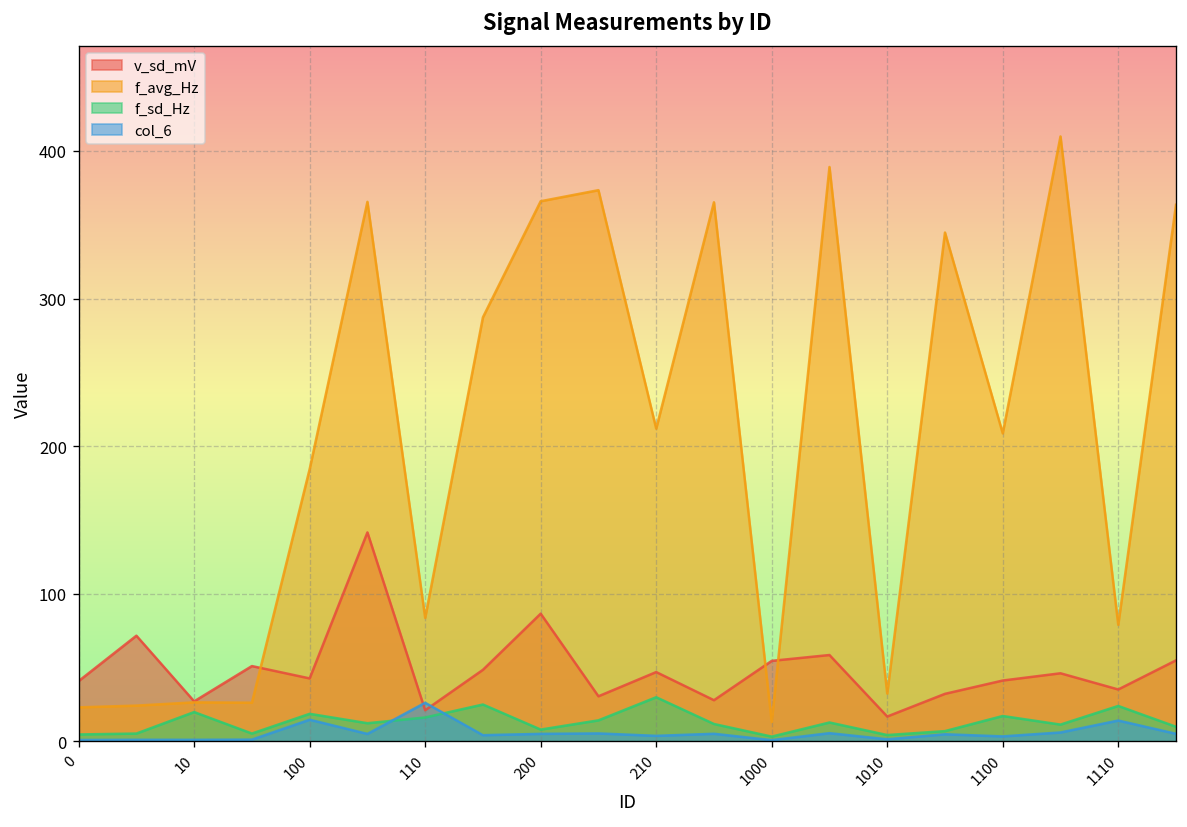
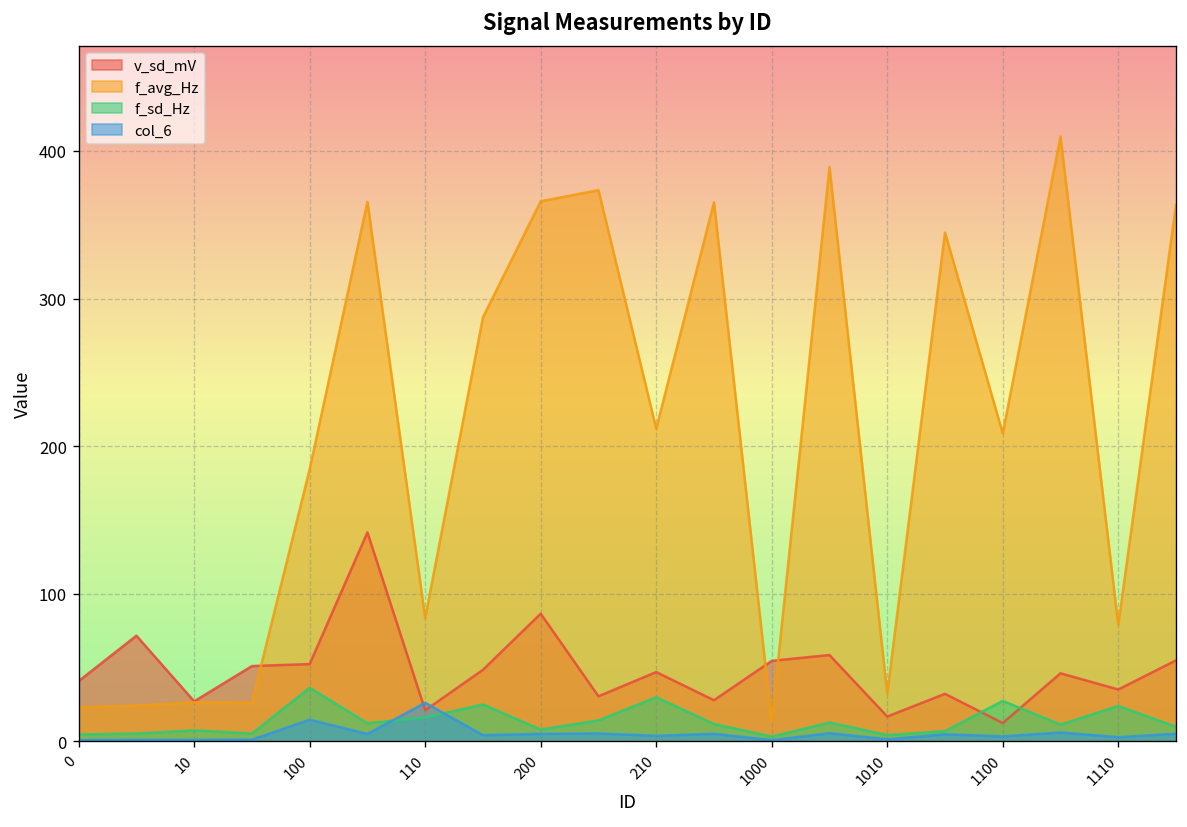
f_sd_Hz, 10: 20 -> 8
v_sd_mV, 100: 43 -> 52
f_sd_Hz, 100: 19 -> 36
v_sd_mV, 1100: 41 -> 12
f_sd_Hz, 1100: 17 -> 27
col_6, 1110: 14 -> 3
